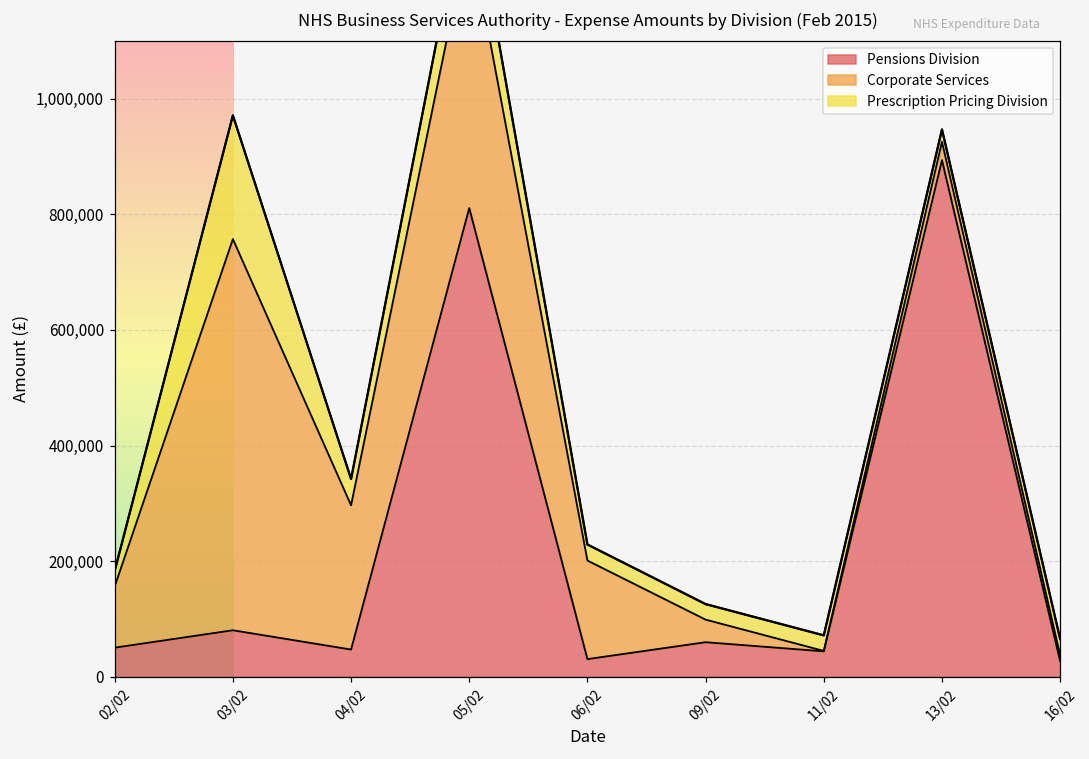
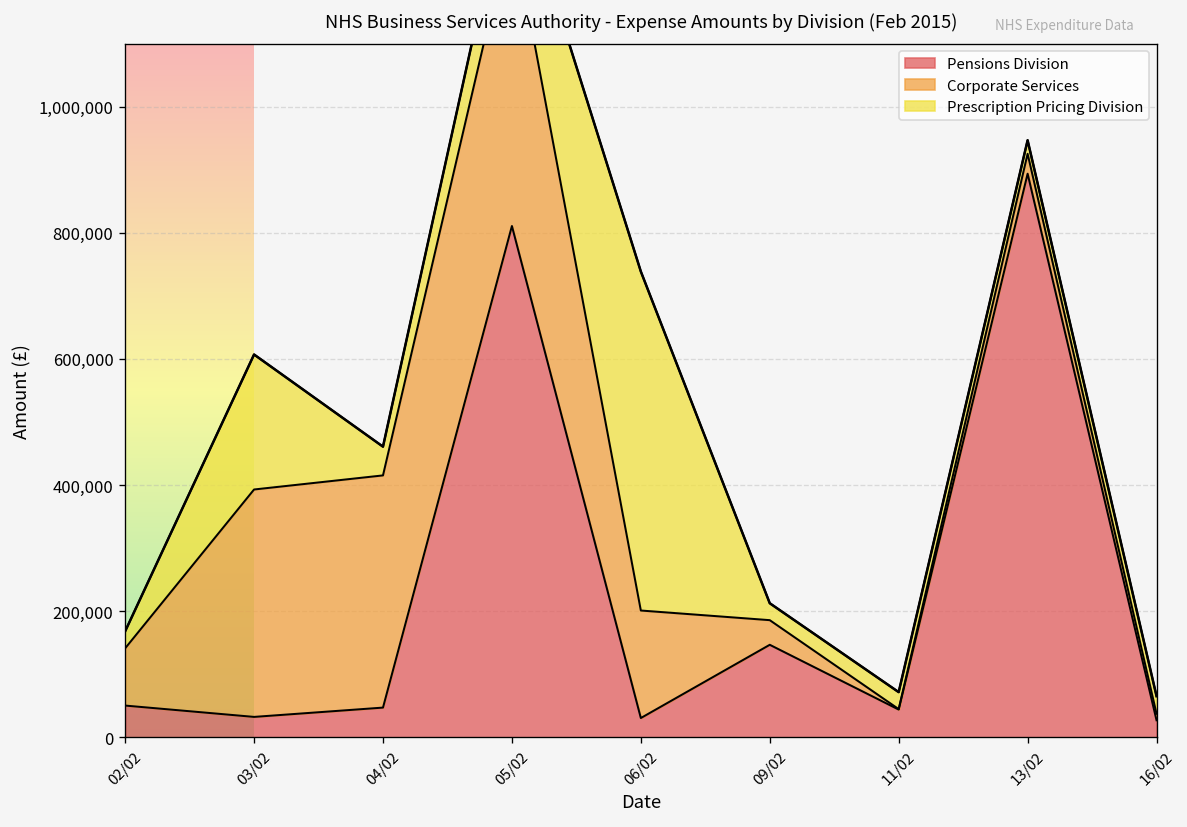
Corporate Services, 02/02: 110,000 -> 90,000
Pensions Division, 03/02: 80,000 -> 30,000
Corporate Services, 03/02: 680,000 -> 360,000
Corporate Services, 04/02: 250,000 -> 370,000
Prescription Pricing Division, 06/02: 30,000 -> 540,000
Pensions Division, 09/02: 60,000 -> 150,000
